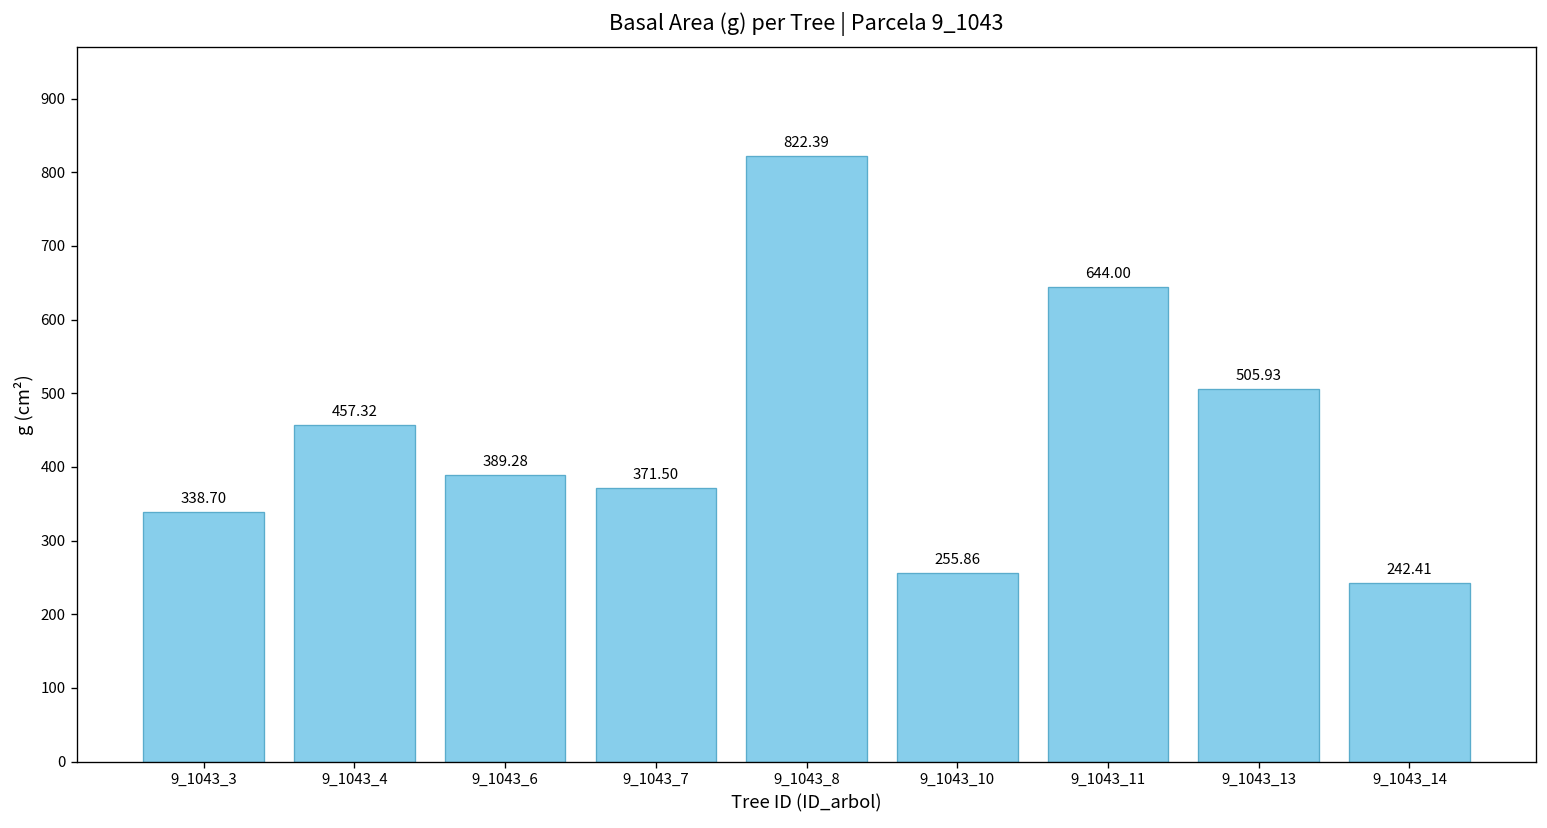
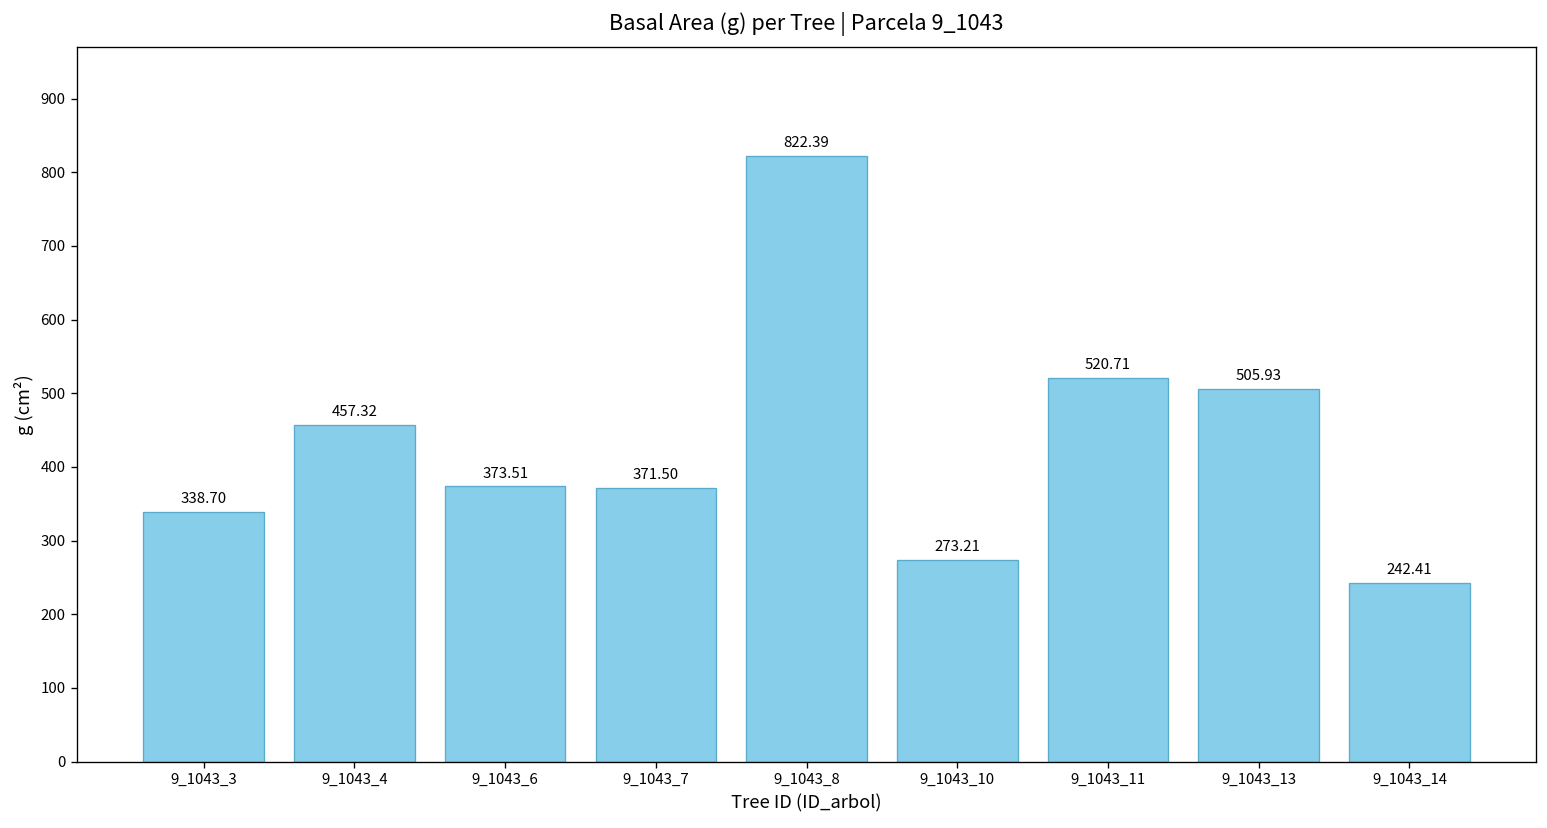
9_1043_6: 389.28 -> 373.51
9_1043_10: 255.86 -> 273.21
9_1043_11: 644.00 -> 520.71
